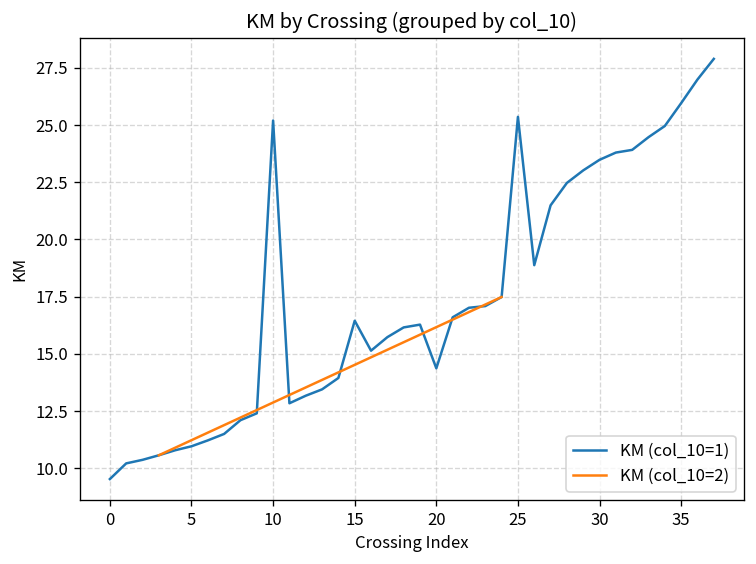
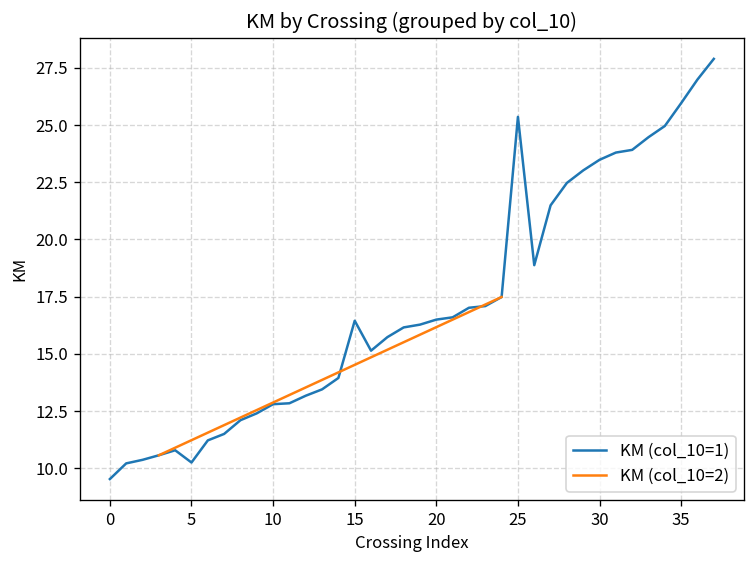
KM (col_10=1), 5: 11.0 -> 10.3
KM (col_10=1), 10: 25.2 -> 12.8
KM (col_10=1), 20: 14.4 -> 16.5
